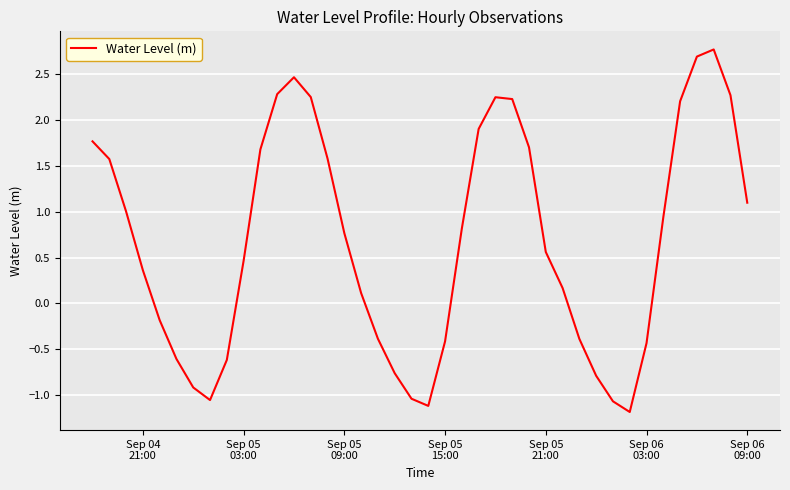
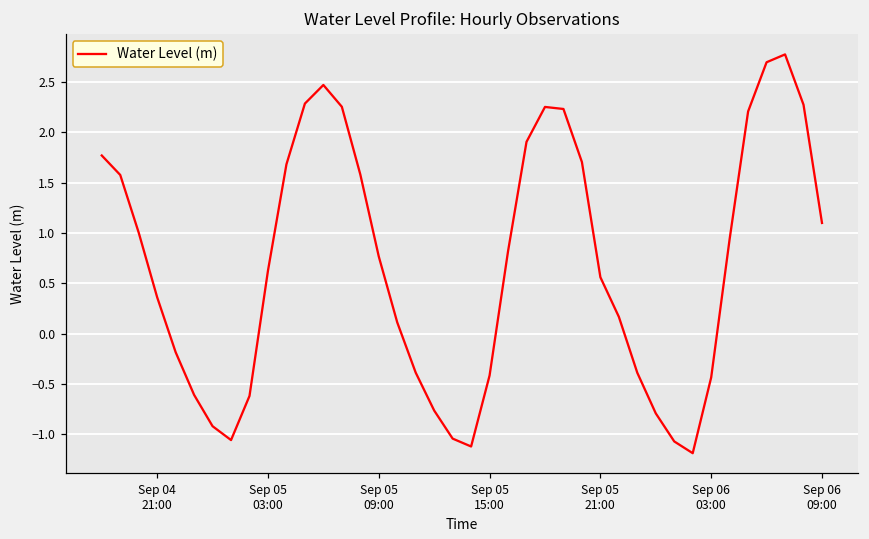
Sep 05 03:00: 0.5 -> 0.6
